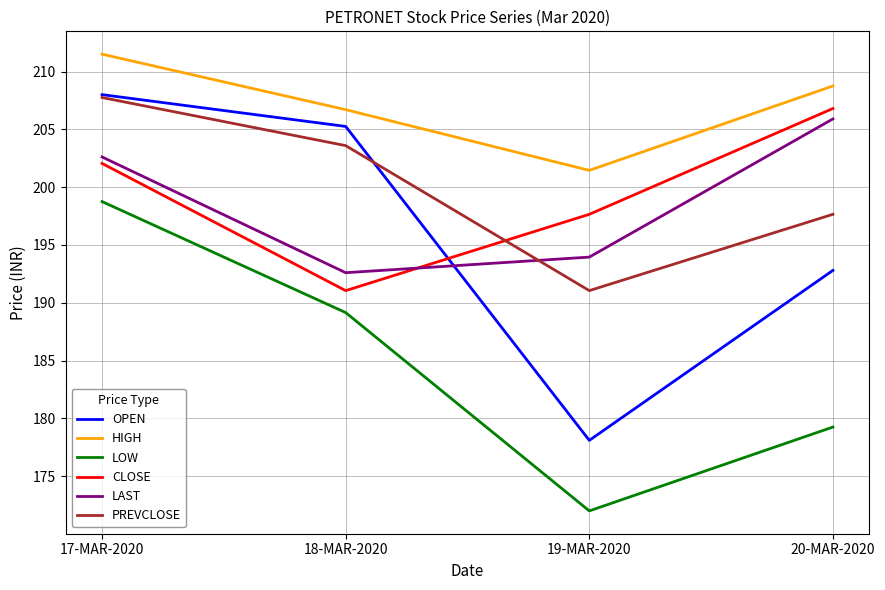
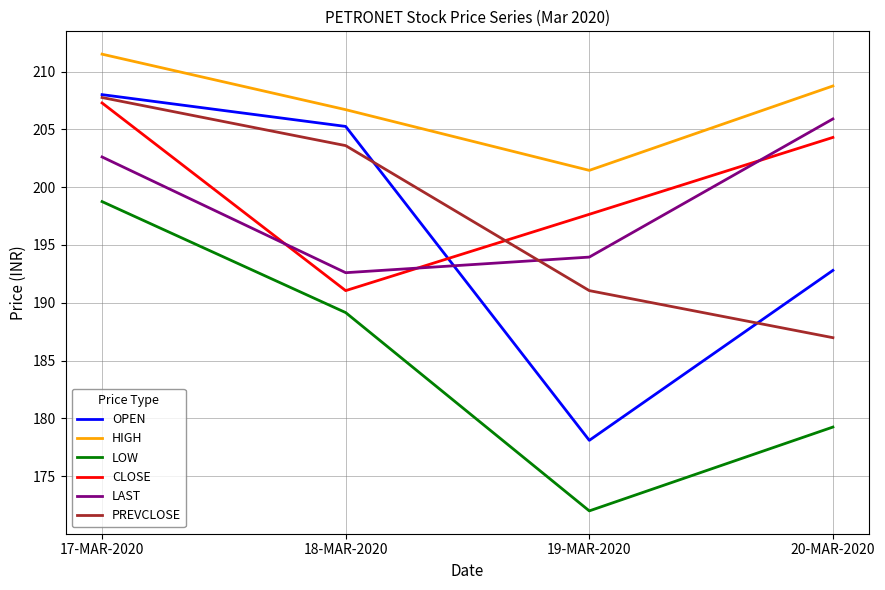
CLOSE, 17-MAR-2020: 202.1 -> 207.3
CLOSE, 20-MAR-2020: 206.8 -> 204.3
PREVCLOSE, 20-MAR-2020: 197.7 -> 187.0
